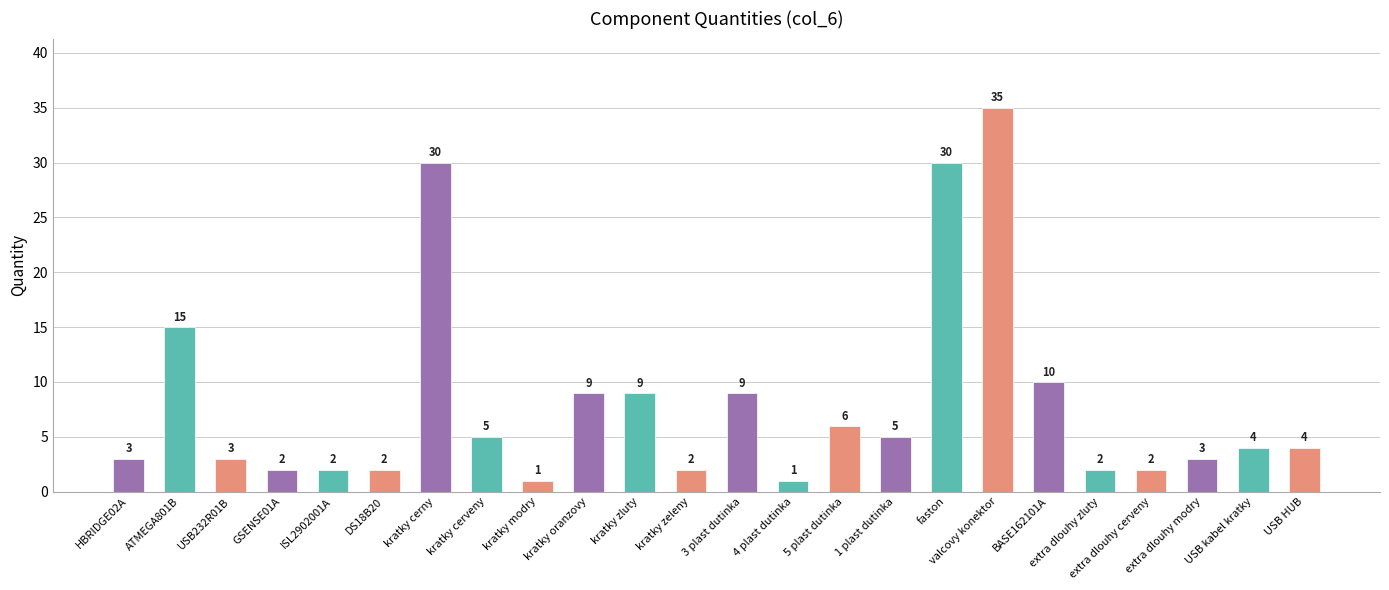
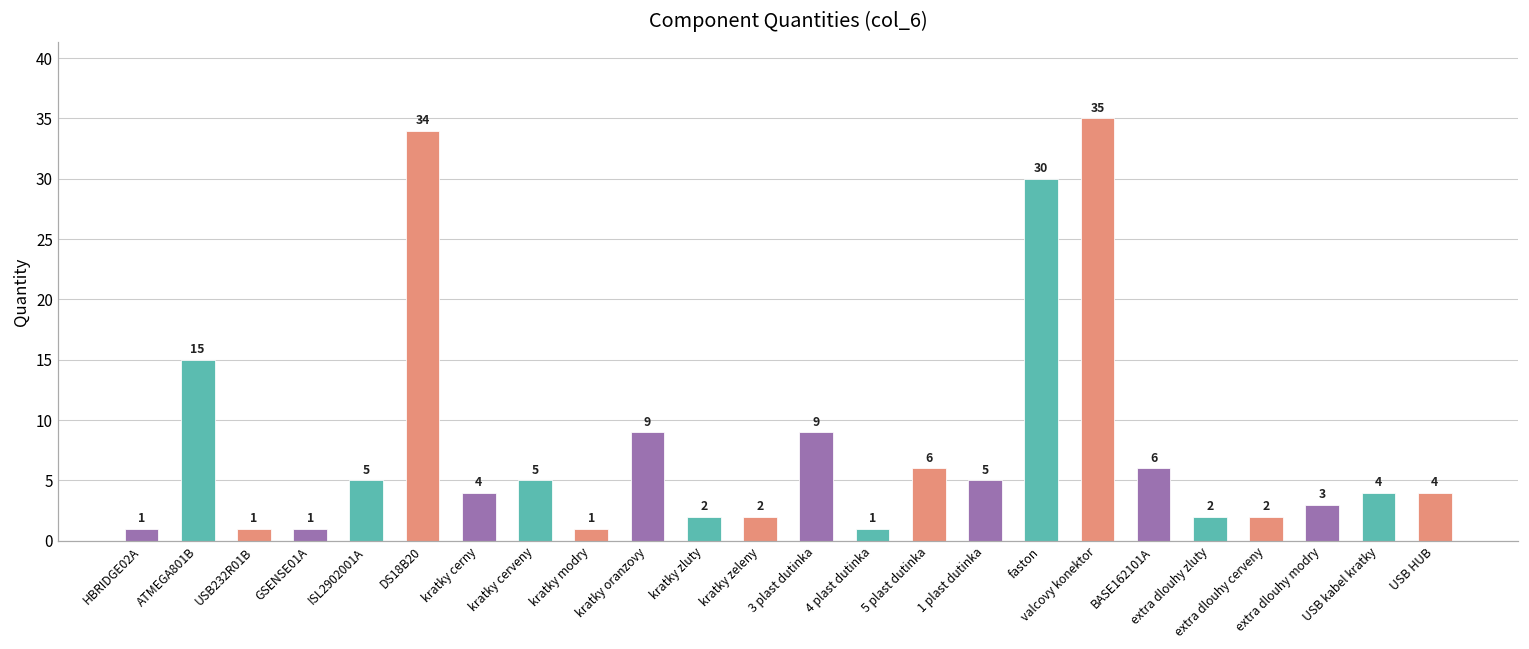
HBRIDGE02A: 3 -> 1
USB232R01B: 3 -> 1
GSENSE01A: 2 -> 1
ISL2902001A: 2 -> 5
DS18B20: 2 -> 34
kratky cerny: 30 -> 4
kratky zluty: 9 -> 2
BASE162101A: 10 -> 6
